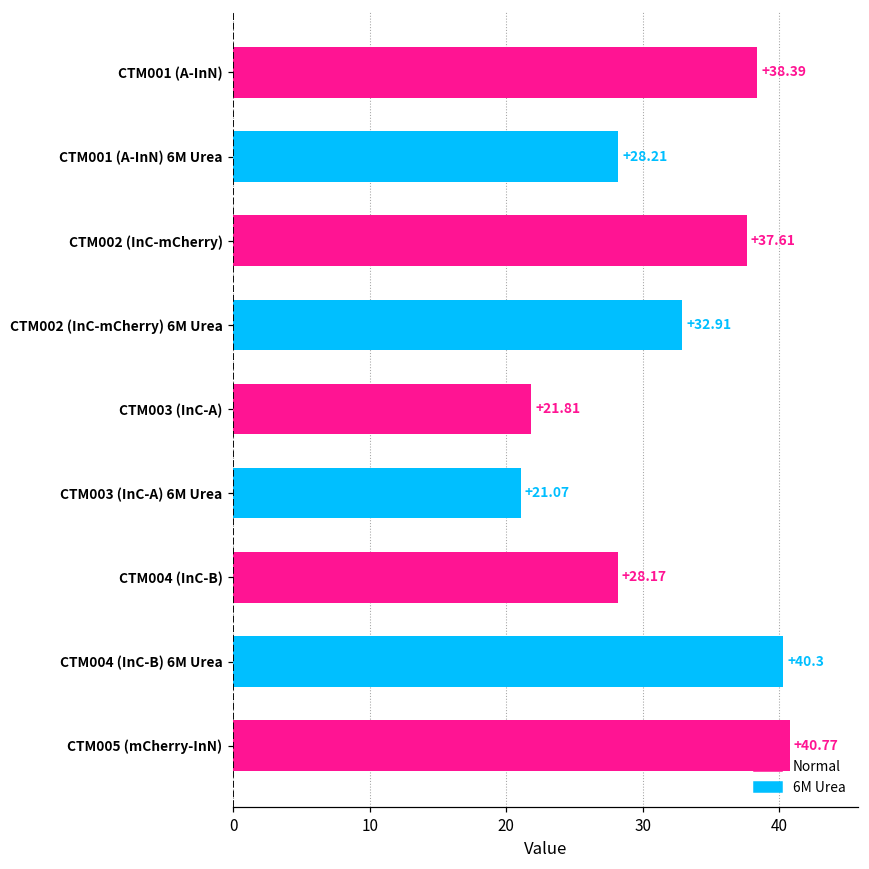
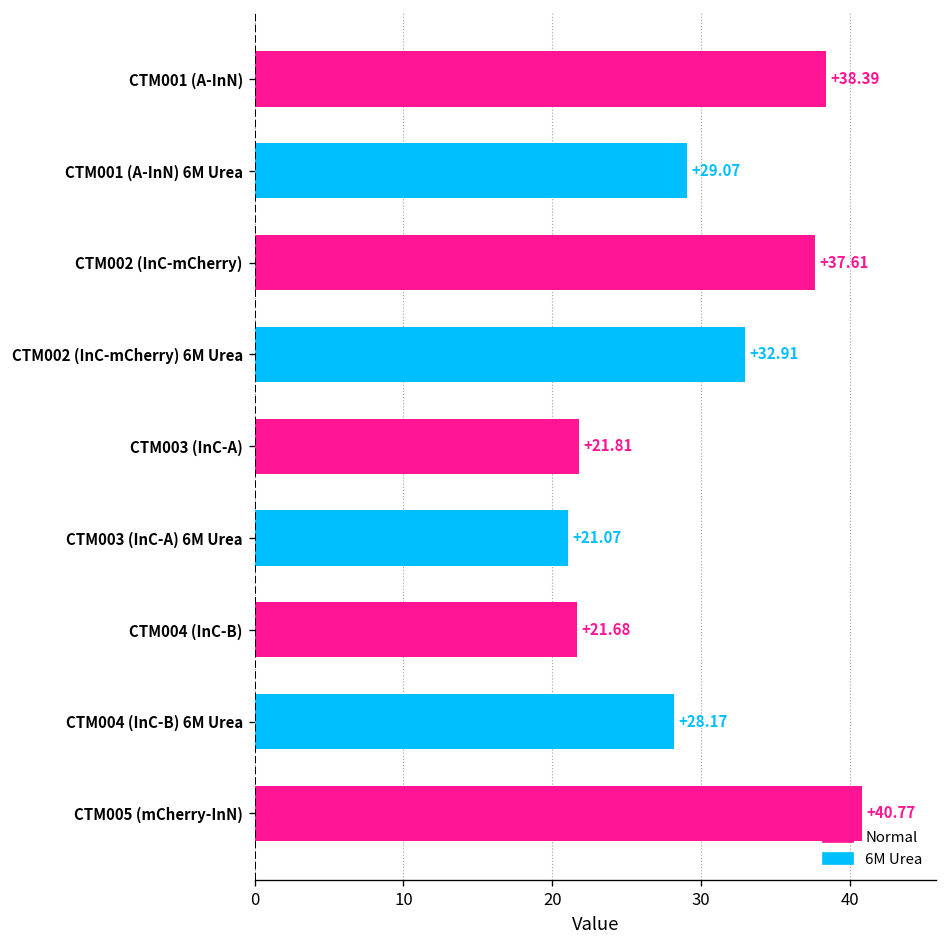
CTM001 (A-InN) 6M Urea: +28.21 -> +29.07
CTM004 (InC-B): +28.17 -> +21.68
CTM004 (InC-B) 6M Urea: +40.3 -> +28.17
